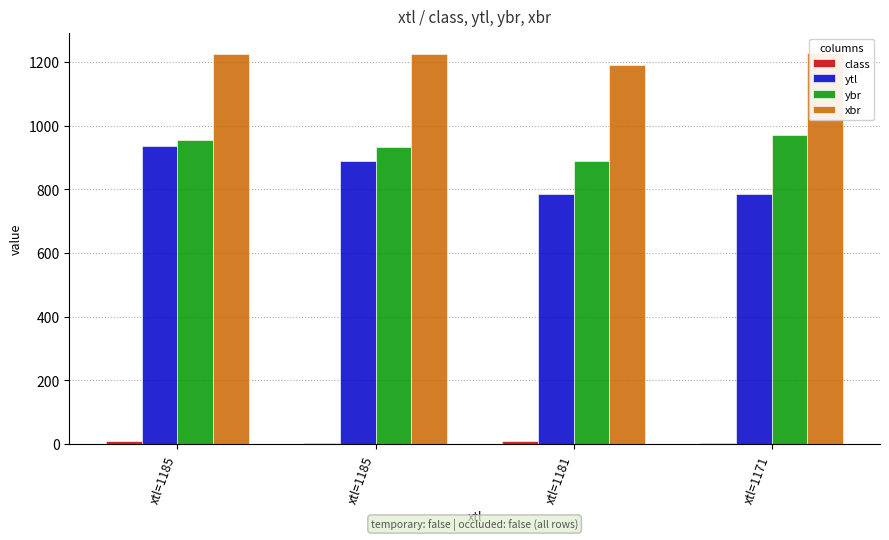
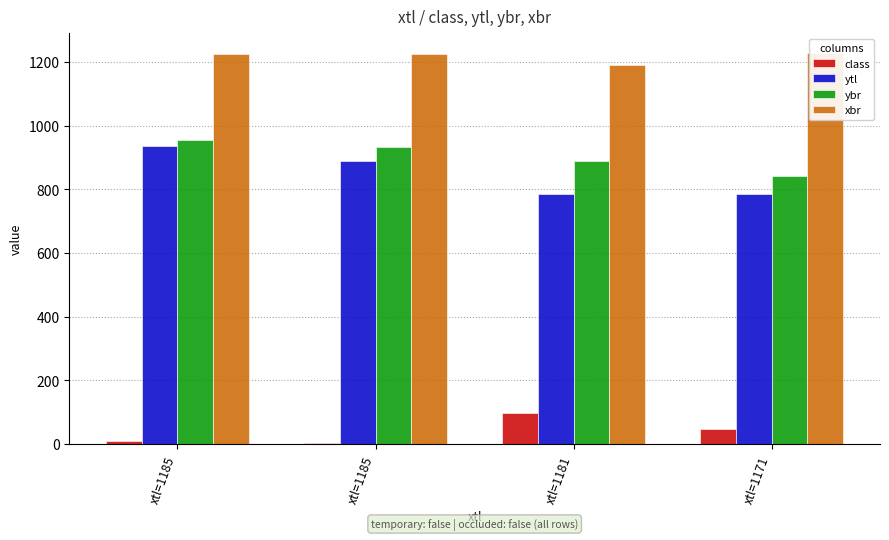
class, xtl=1181: 10 -> 100
class, xtl=1171: 0 -> 50
ybr, xtl=1171: 970 -> 840
